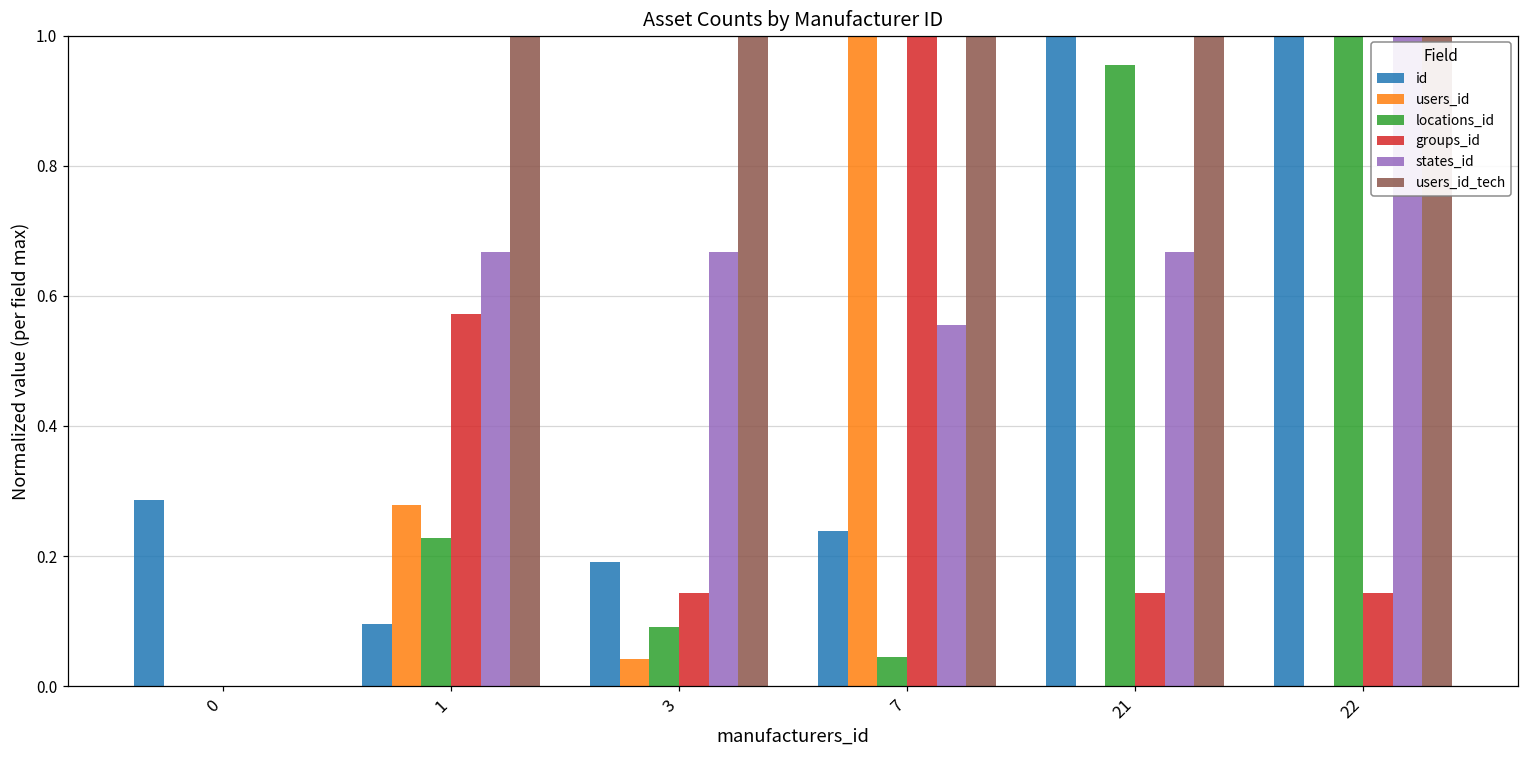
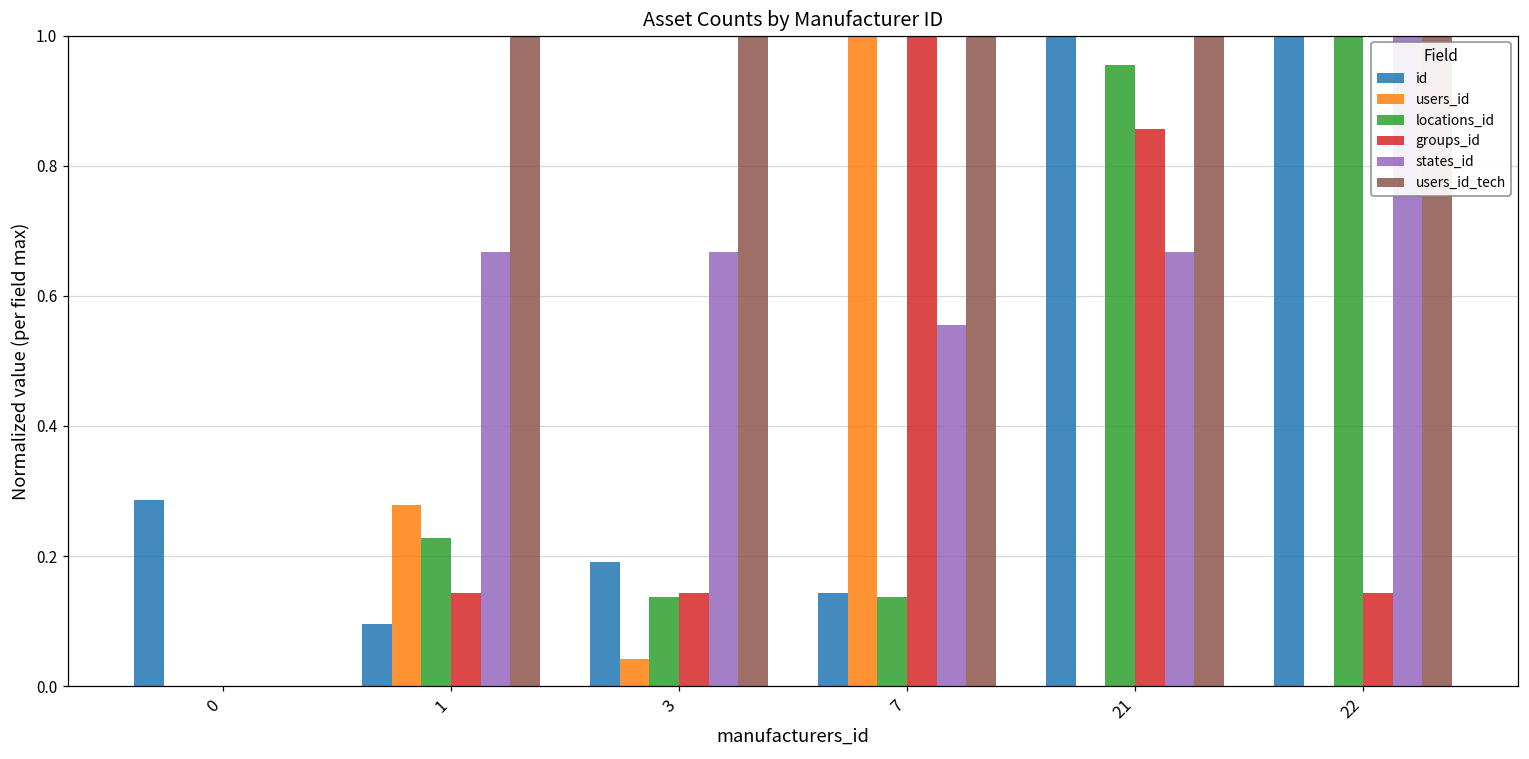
groups_id, 1: 0.57 -> 0.14
locations_id, 3: 0.09 -> 0.14
id, 7: 0.24 -> 0.14
locations_id, 7: 0.05 -> 0.14
groups_id, 21: 0.14 -> 0.86
